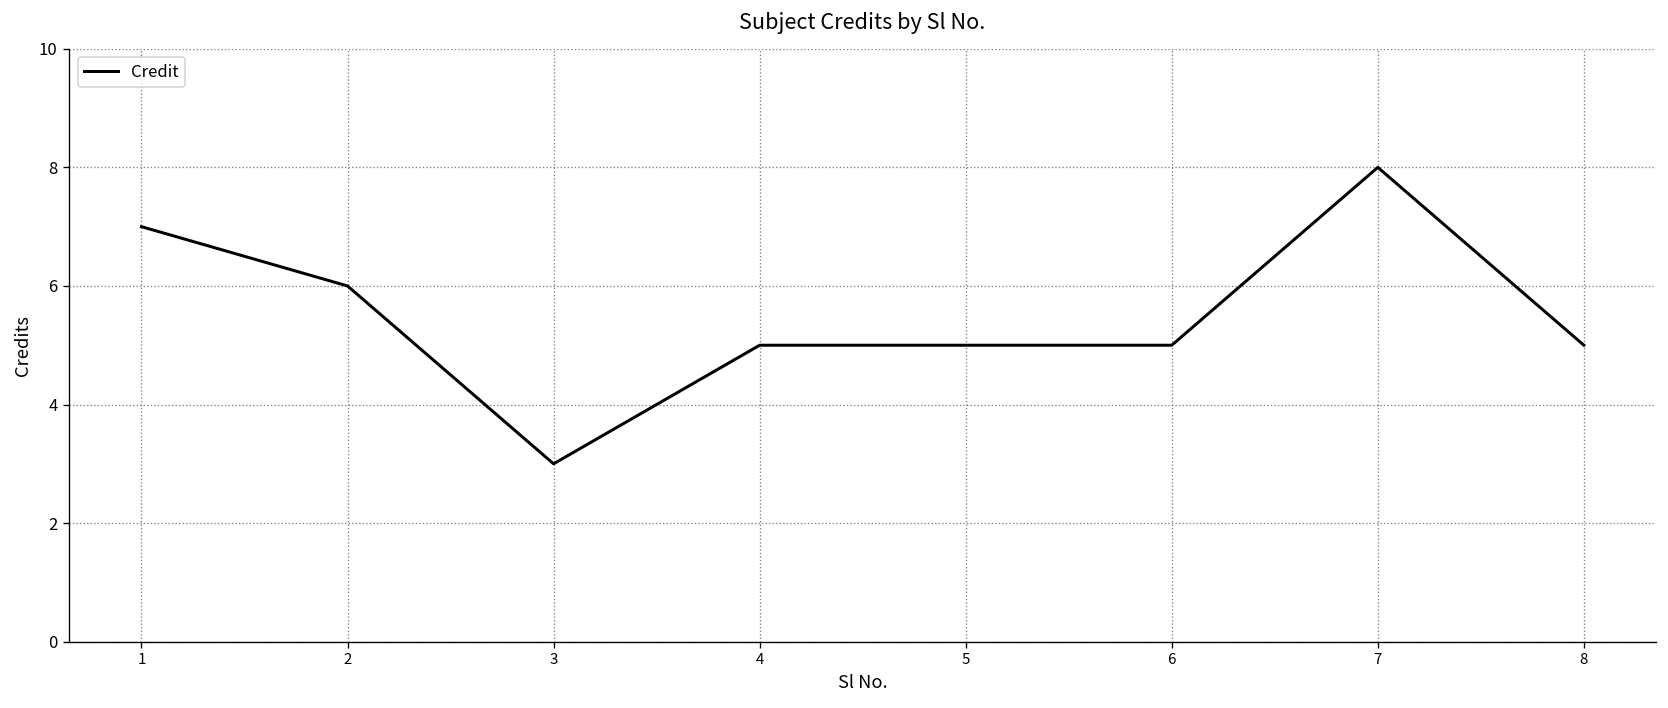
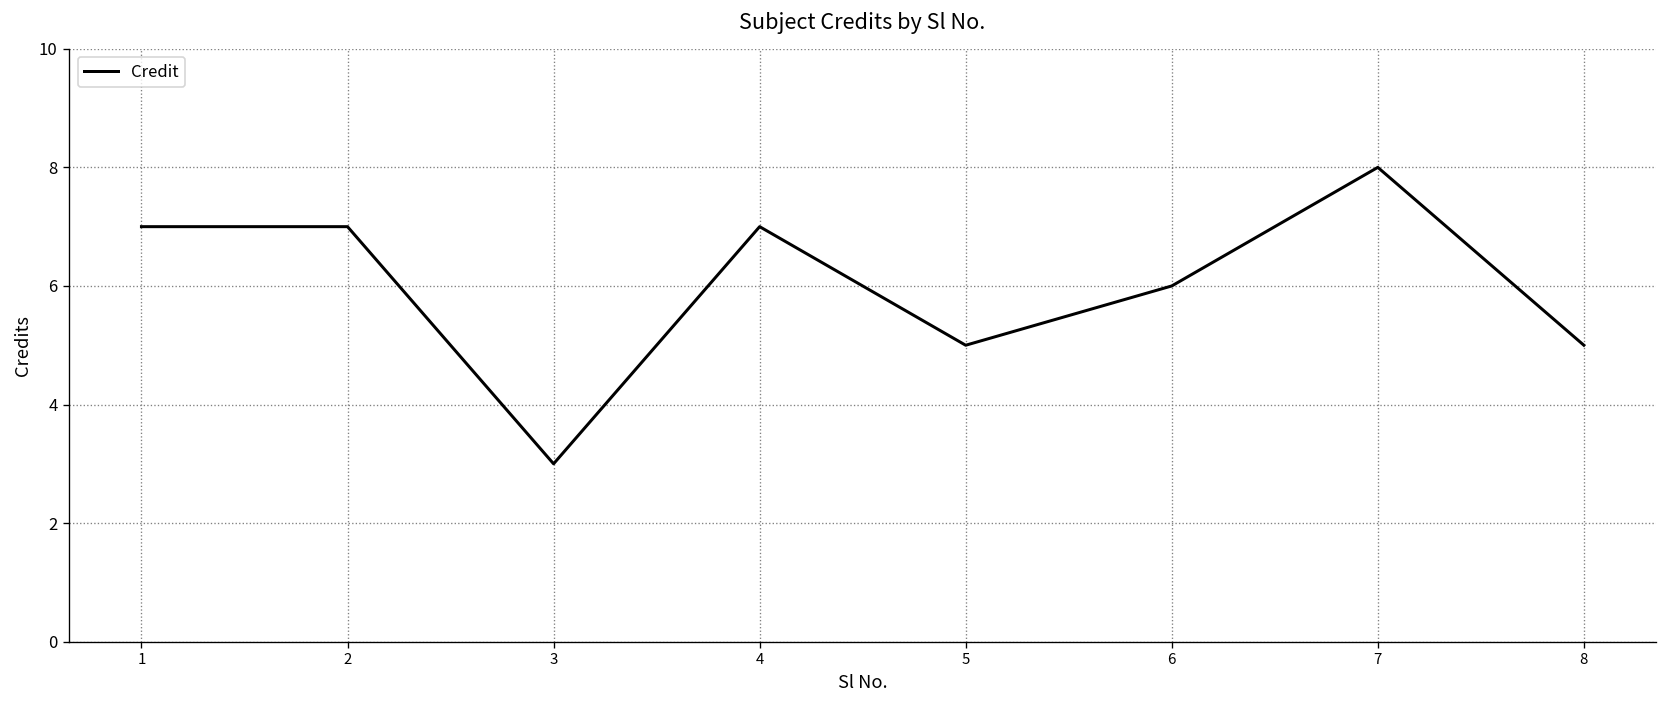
2: 6 -> 7
4: 5 -> 7
6: 5 -> 6
